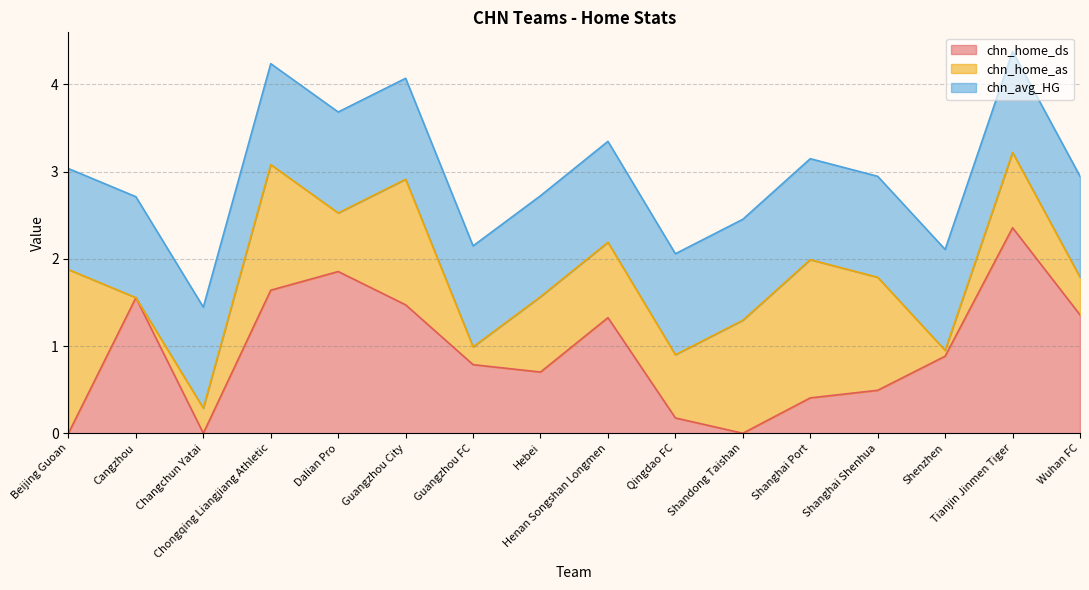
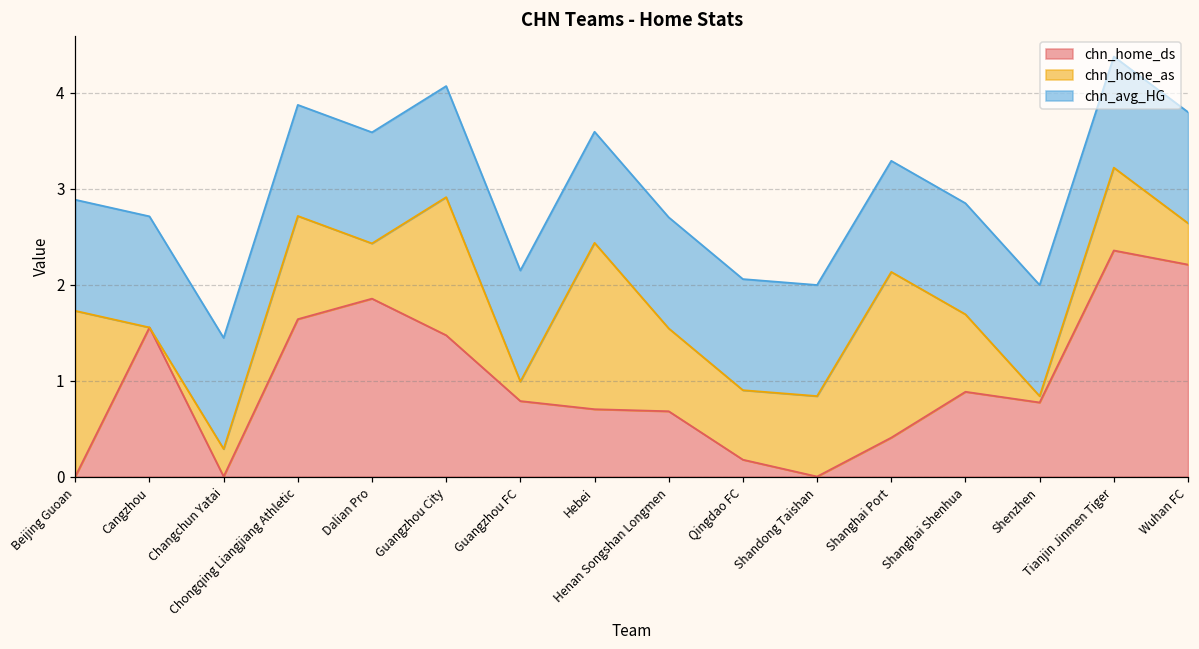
chn_home_as, Beijing Guoan: 1.9 -> 1.7
chn_home_as, Chongqing Liangjiang Athletic: 1.4 -> 1.1
chn_home_as, Dalian Pro: 0.7 -> 0.6
chn_home_as, Hebei: 0.9 -> 1.7
chn_home_ds, Henan Songshan Longmen: 1.3 -> 0.7
chn_home_as, Shandong Taishan: 1.3 -> 0.8
chn_home_as, Shanghai Port: 1.6 -> 1.7
chn_home_ds, Shanghai Shenhua: 0.5 -> 0.9
chn_home_as, Shanghai Shenhua: 1.3 -> 0.8
chn_home_ds, Shenzhen: 0.9 -> 0.8
chn_home_ds, Wuhan FC: 1.4 -> 2.2
